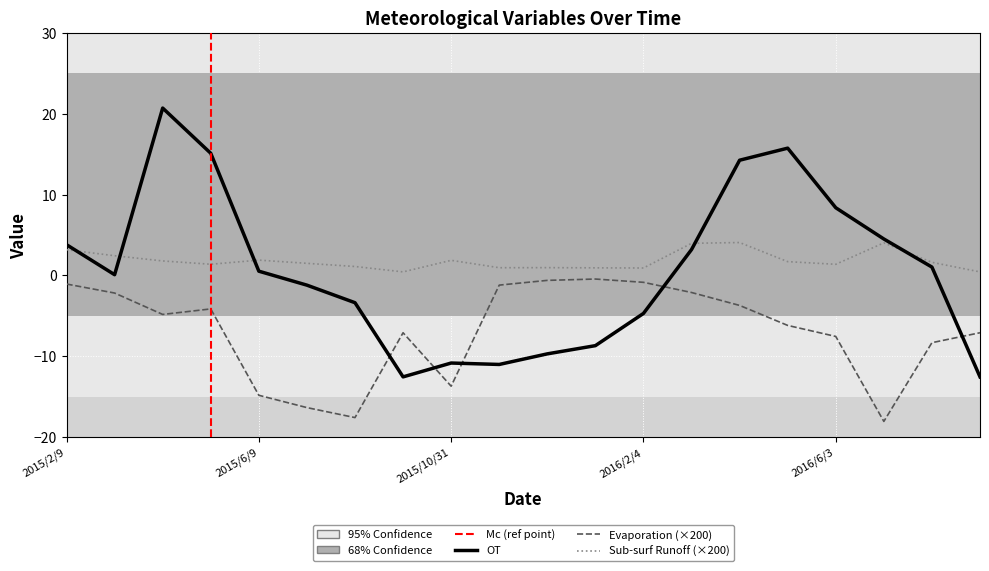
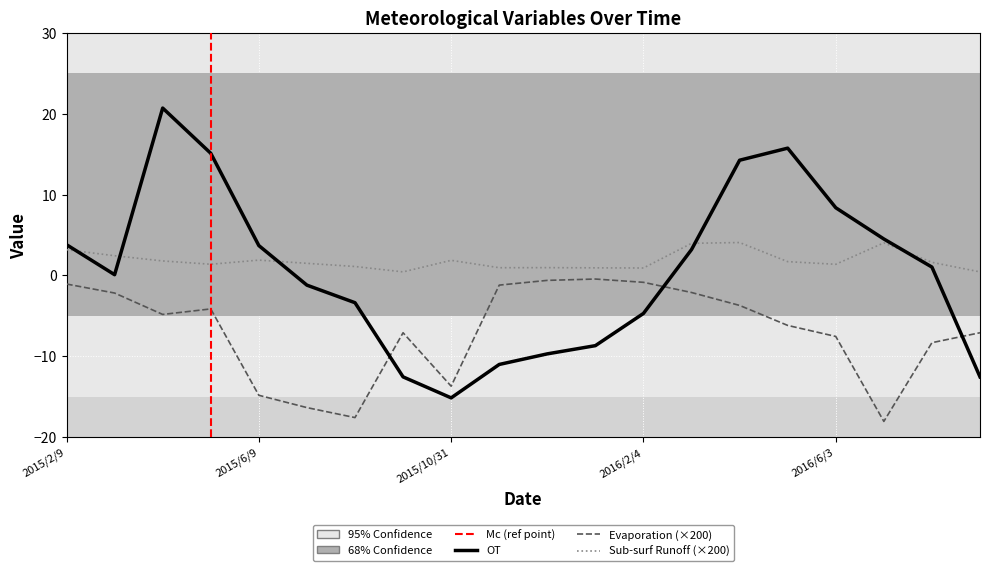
OT, 2015/6/9: 1 -> 4
OT, 2015/10/31: -11 -> -15
